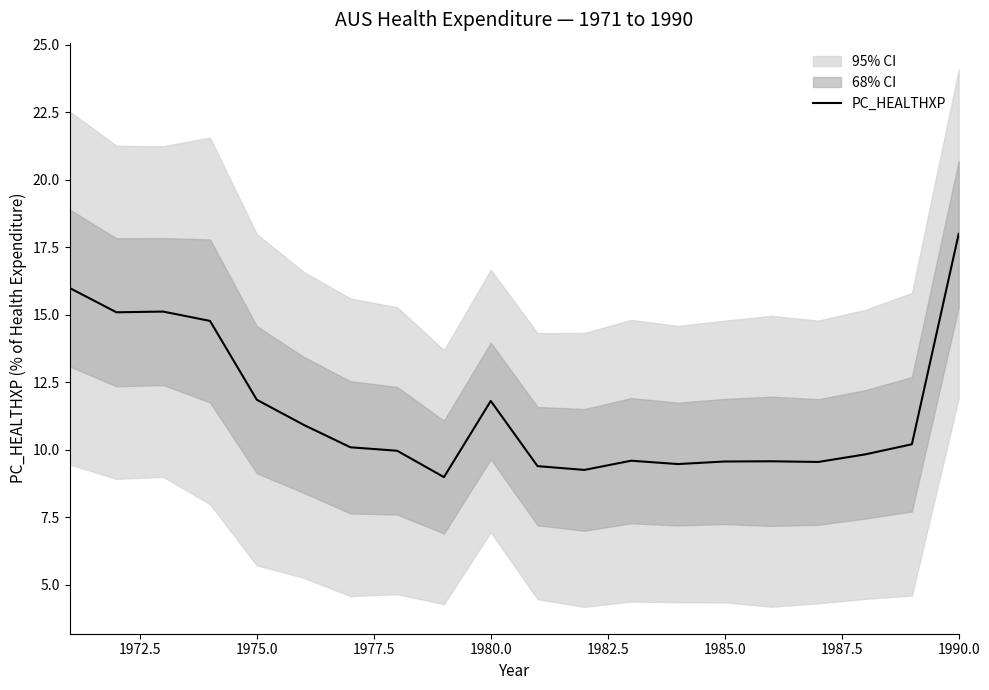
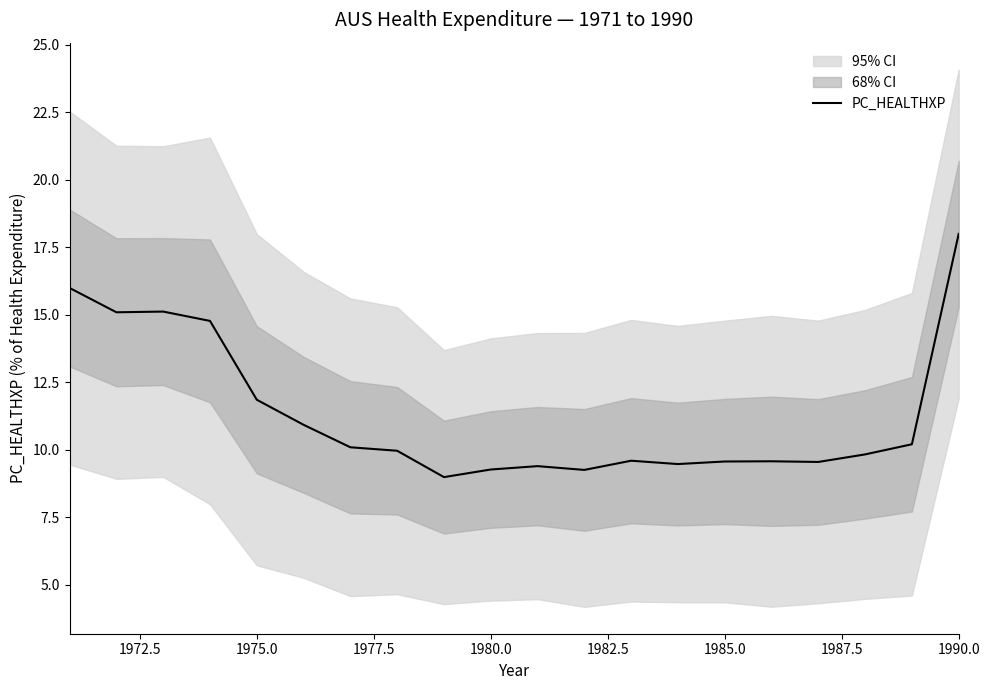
PC_HEALTHXP, 1980.0: 11.8 -> 9.3
